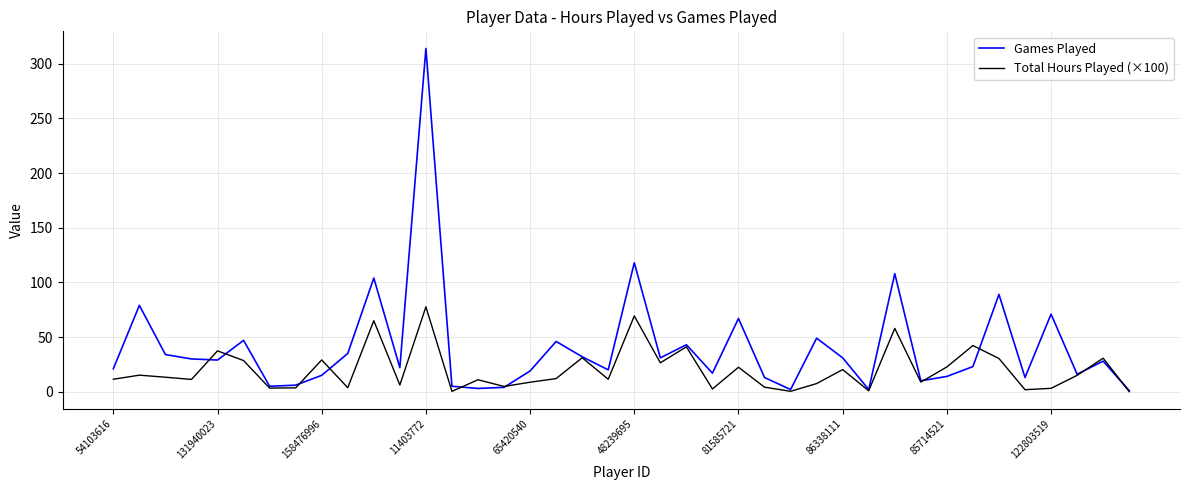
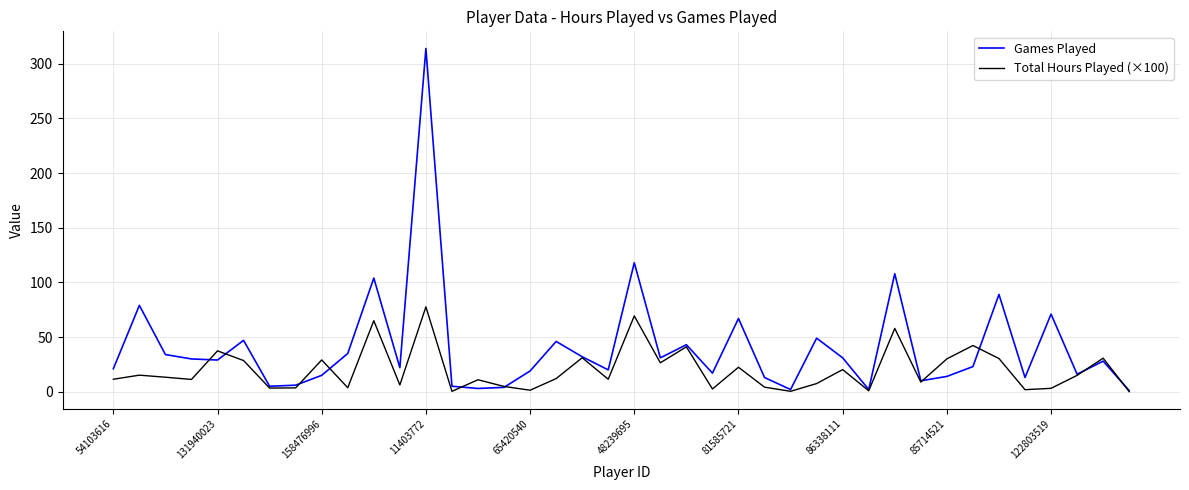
Total Hours Played (×100), 65420540: 9 -> 1
Total Hours Played (×100), 85714521: 23 -> 30
